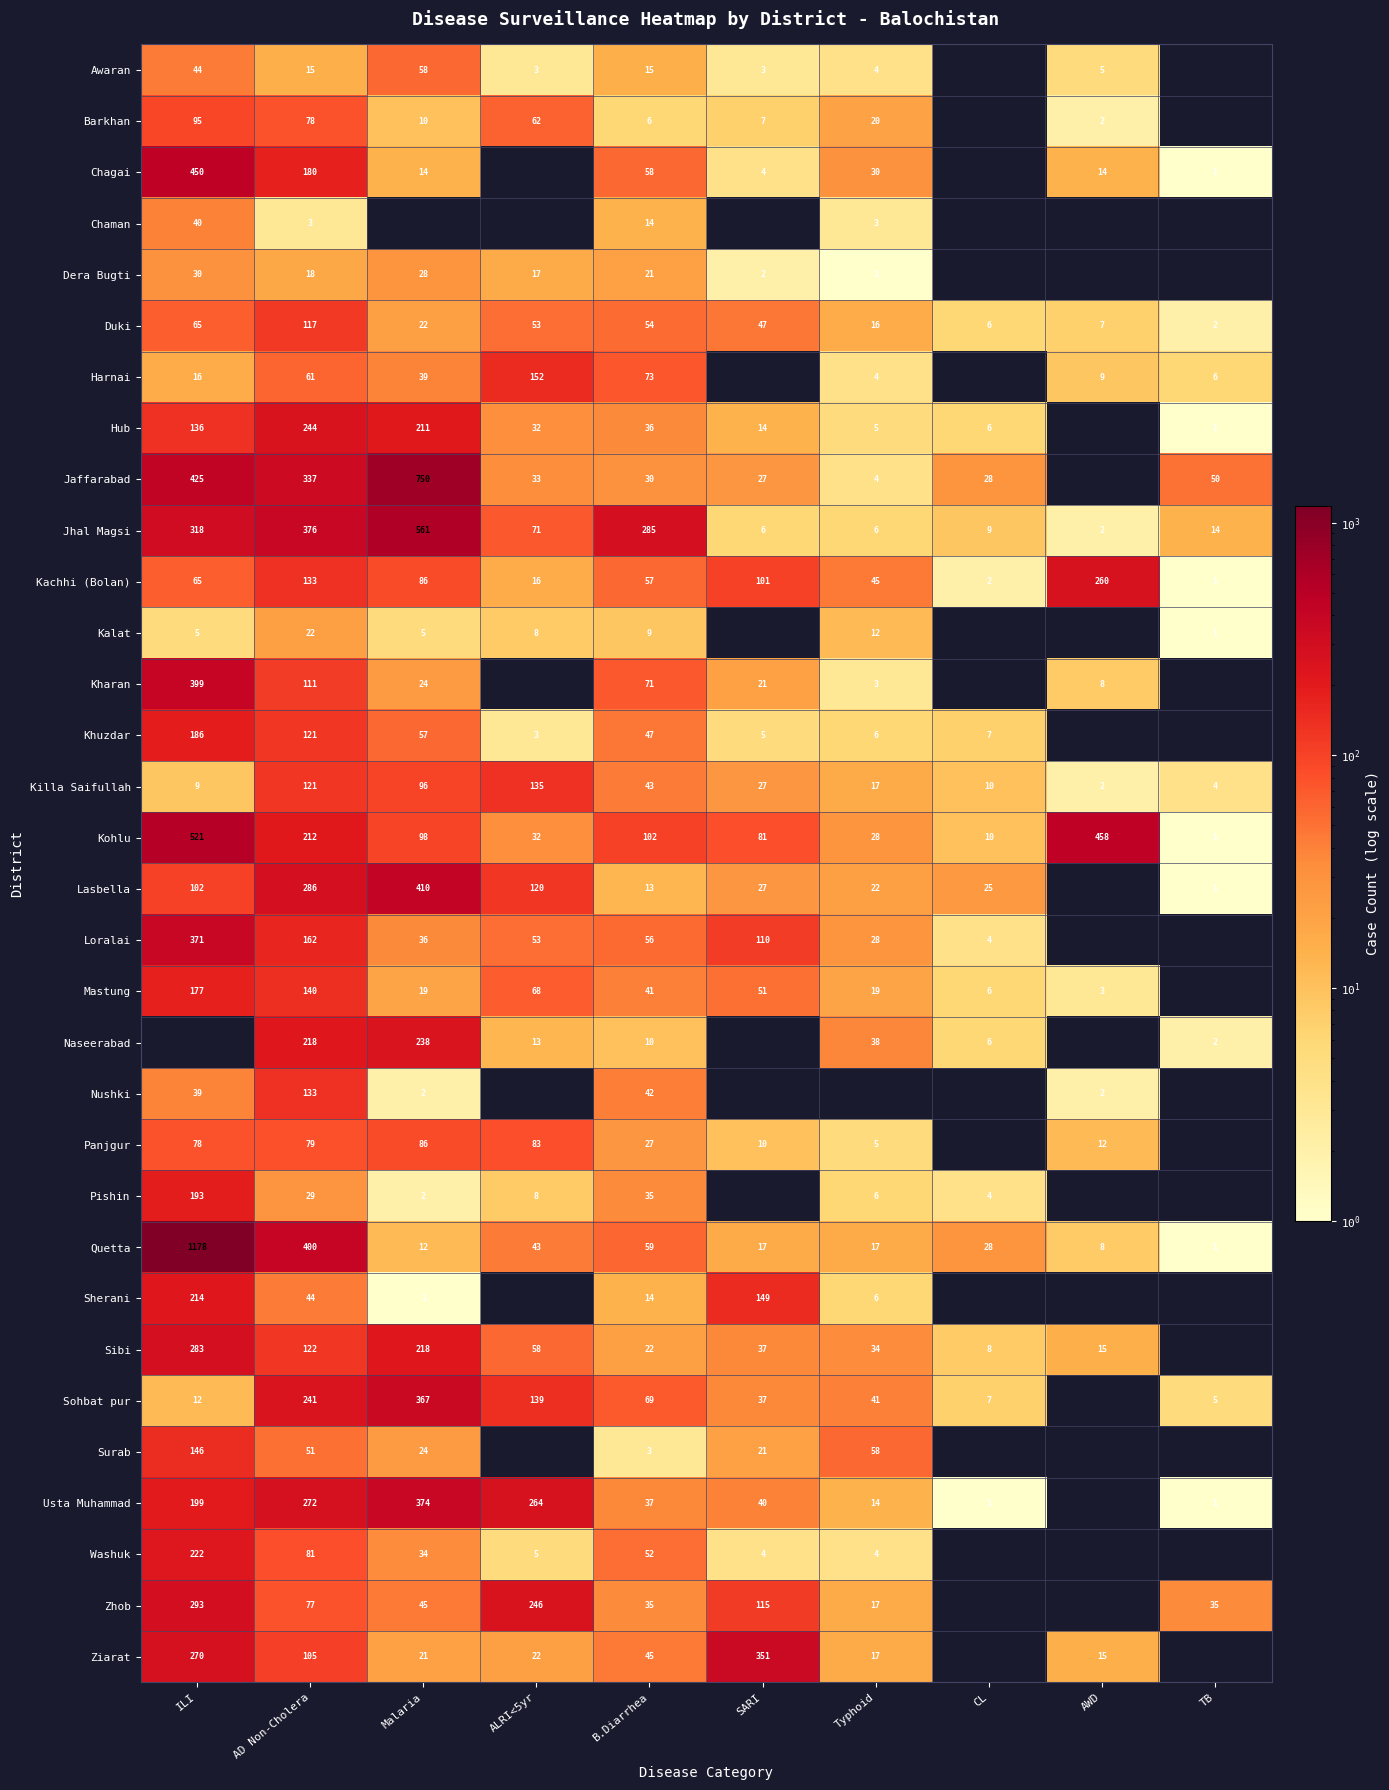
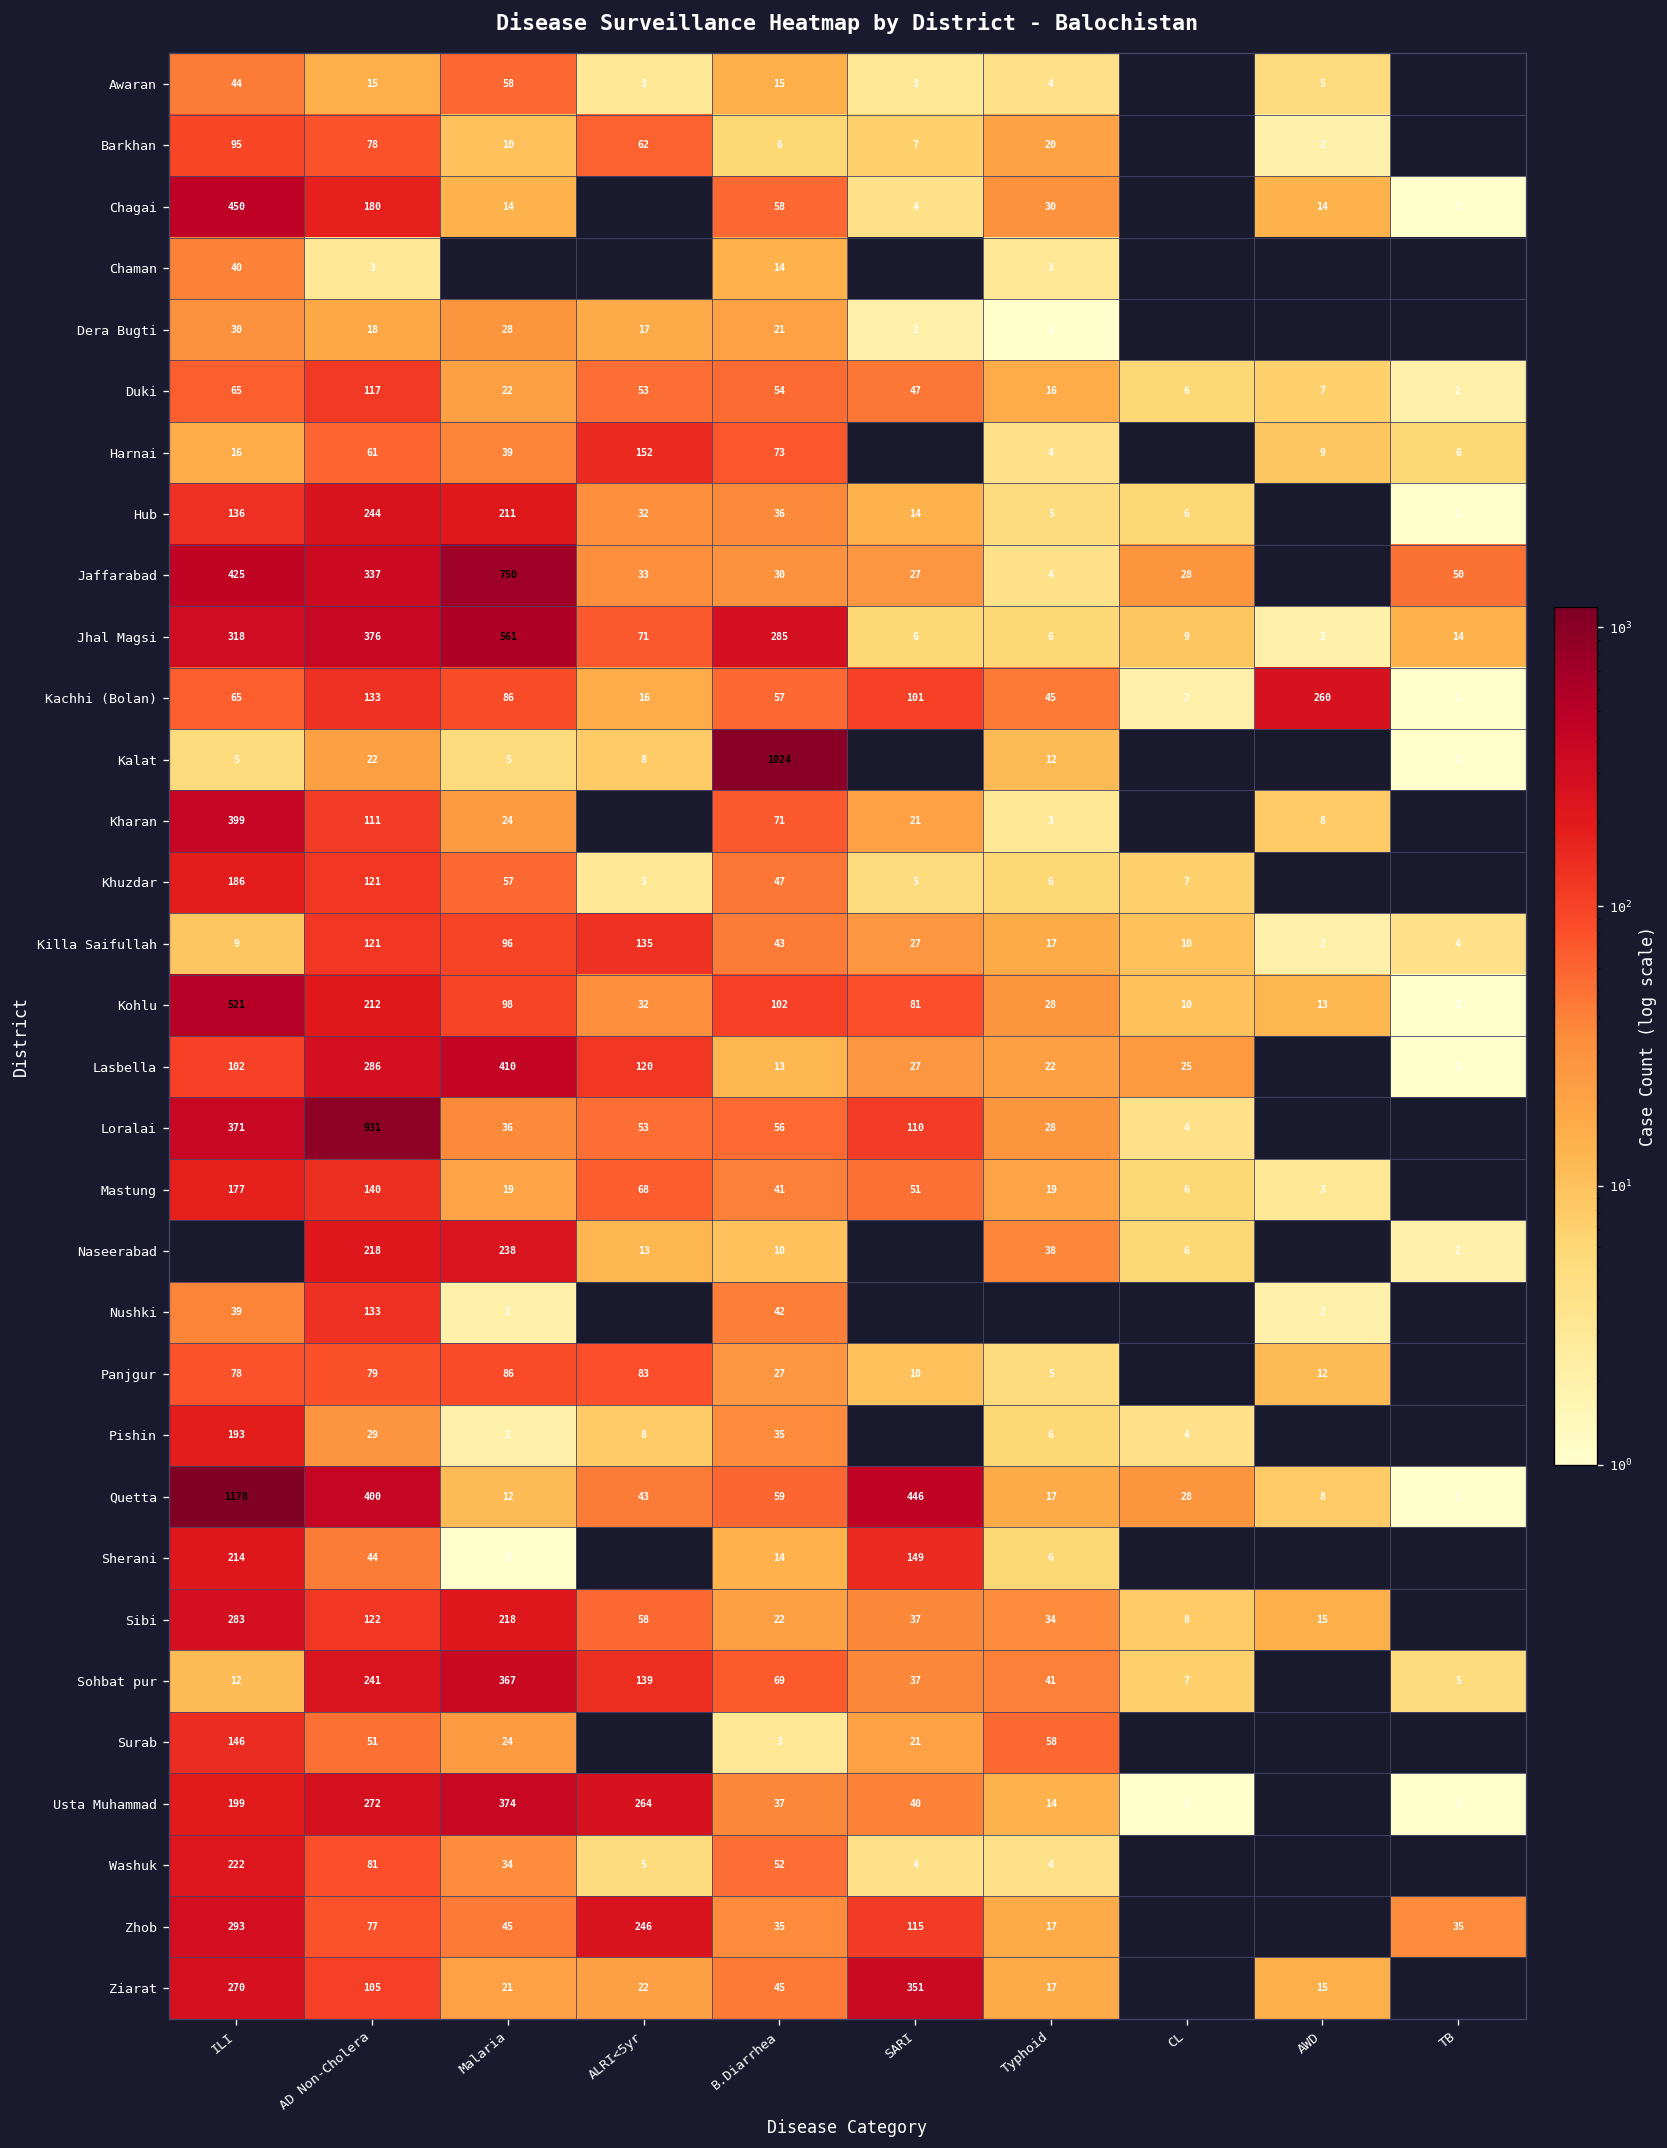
Kalat, B.Diarrhea: 9 -> 1024
Kohlu, AWD: 458 -> 13
Loralai, AD Non-Cholera: 162 -> 931
Quetta, SARI: 17 -> 446
